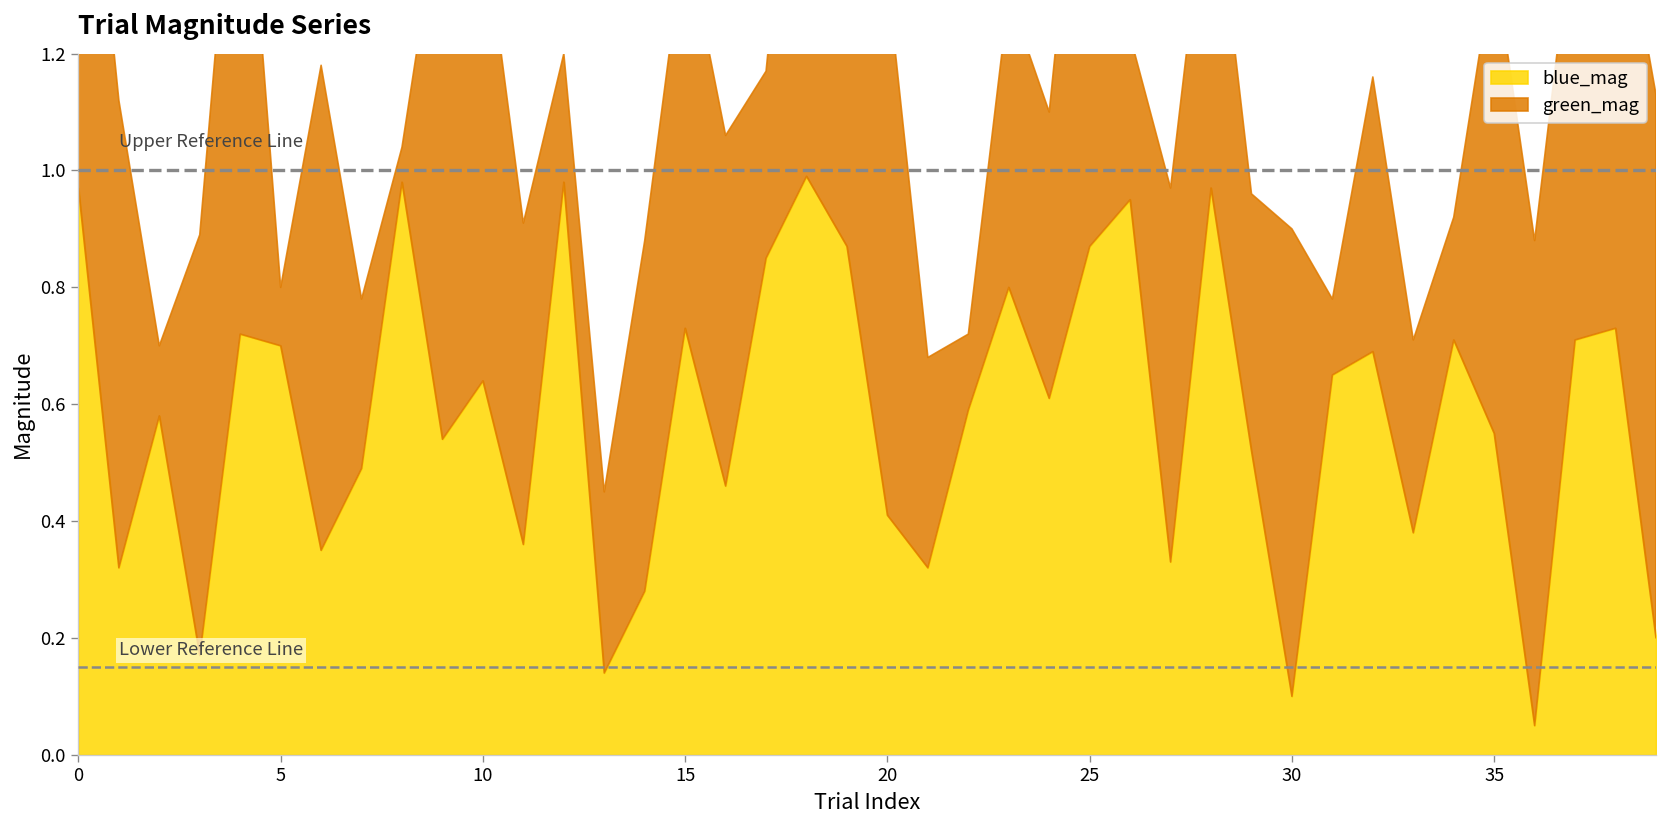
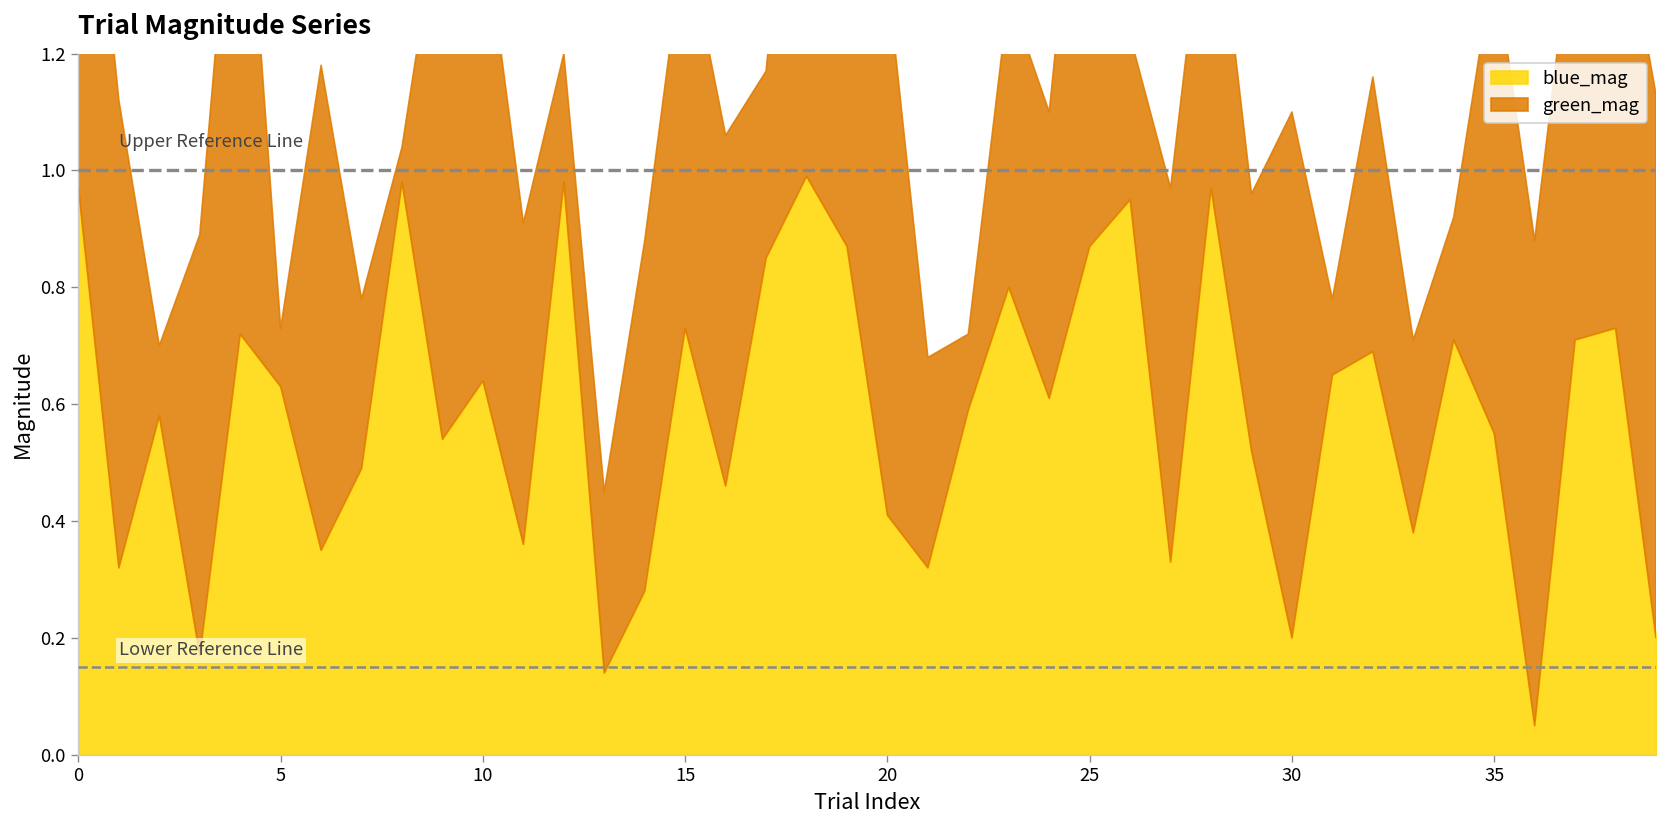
blue_mag, 5: 0.70 -> 0.63
blue_mag, 30: 0.1 -> 0.2
green_mag, 30: 0.8 -> 0.9
